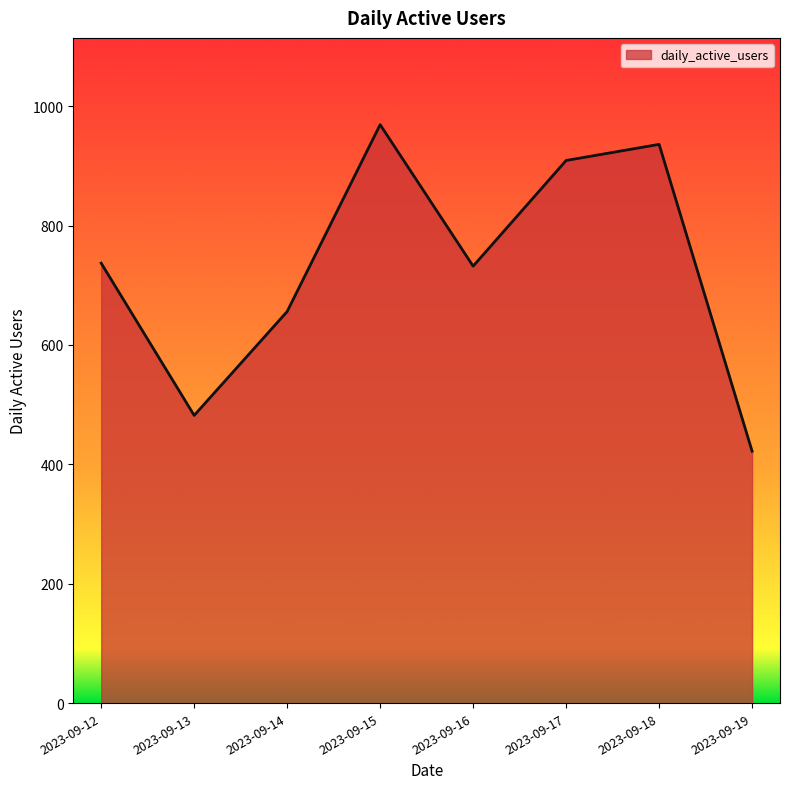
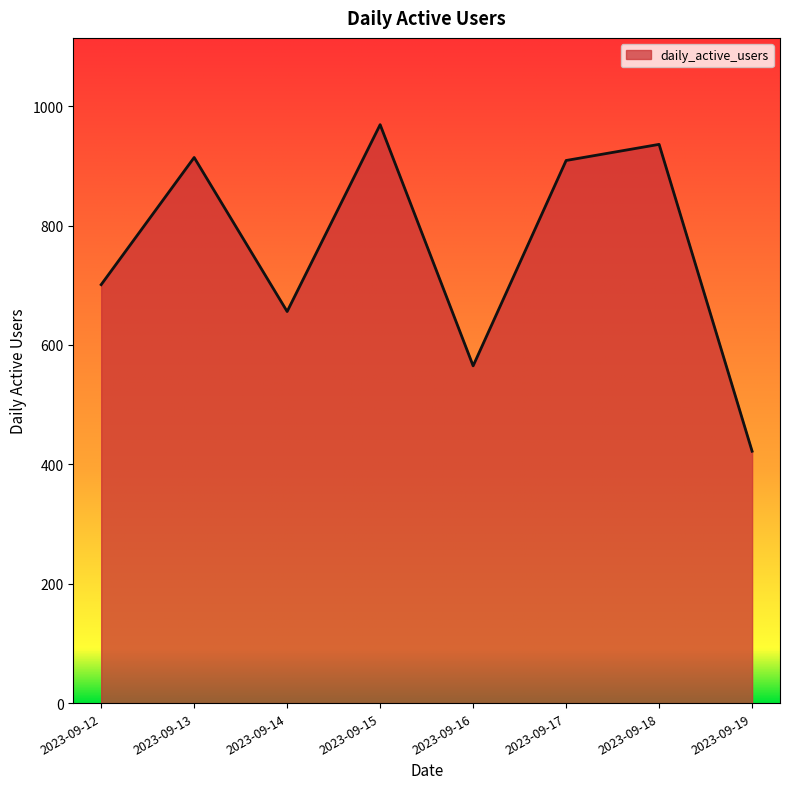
2023-09-12: 740 -> 700
2023-09-13: 480 -> 910
2023-09-16: 730 -> 570
